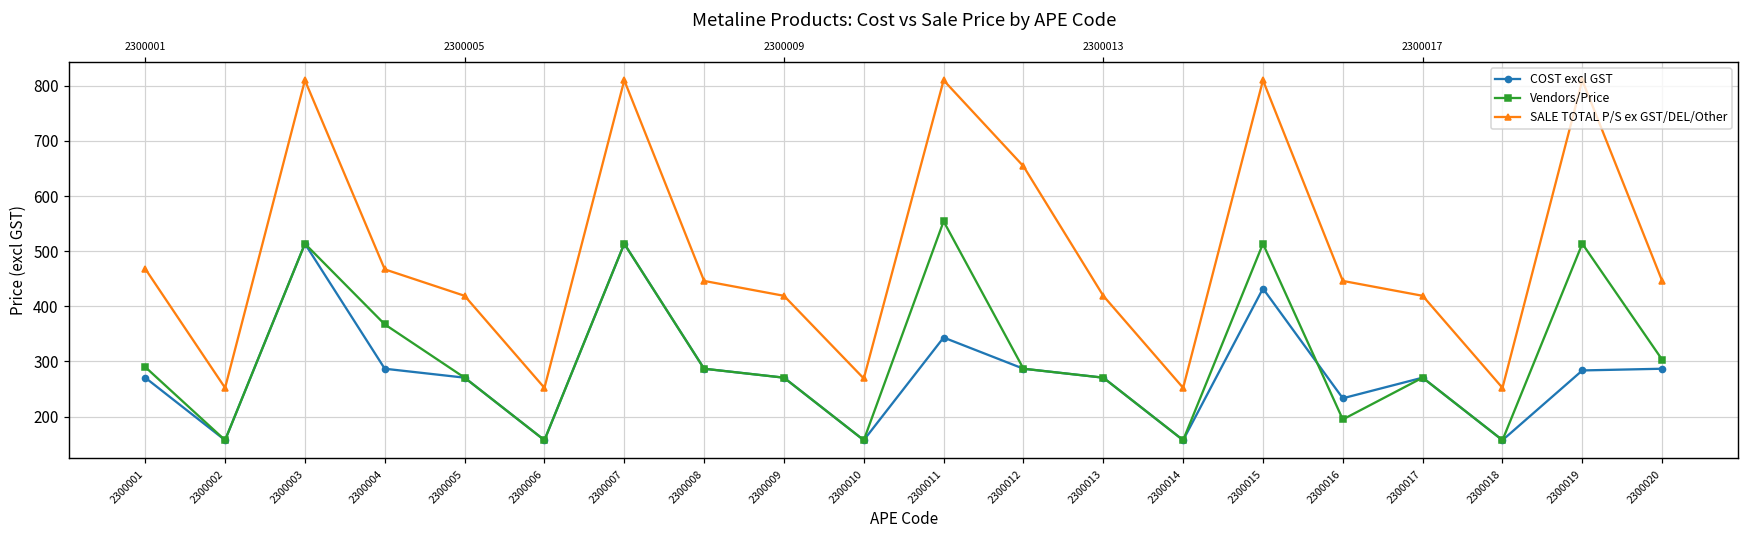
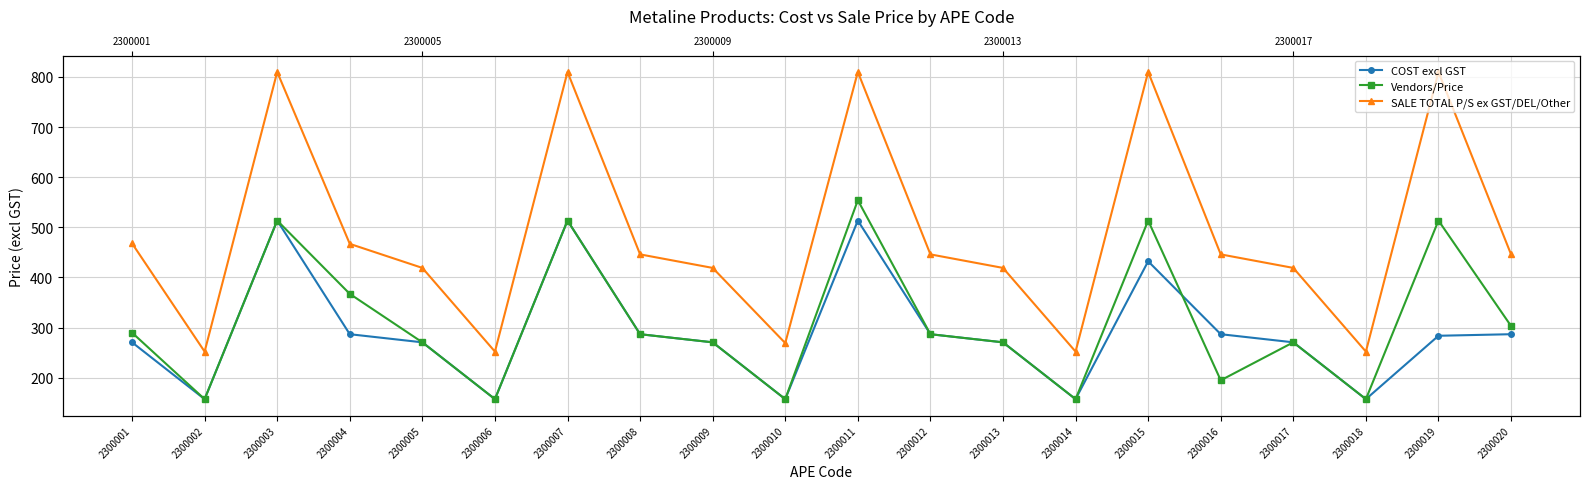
COST excl GST, 2300011: 340 -> 510
SALE TOTAL P/S ex GST/DEL/Other, 2300012: 650 -> 450
COST excl GST, 2300016: 230 -> 290
